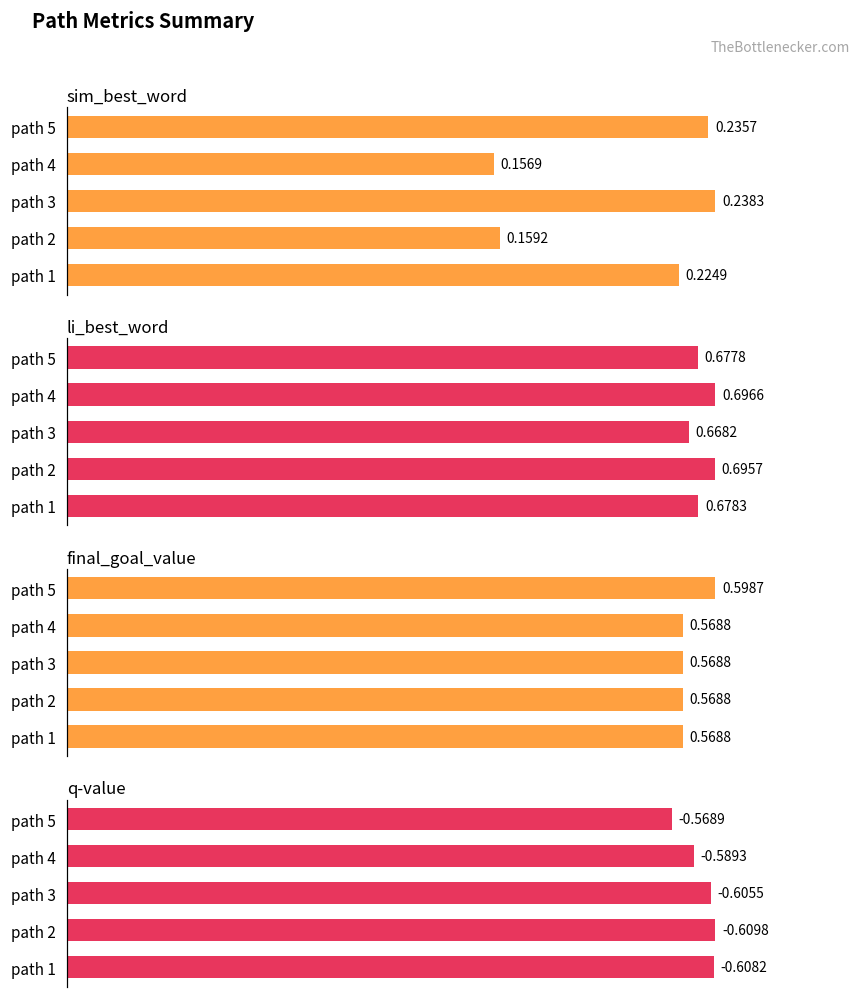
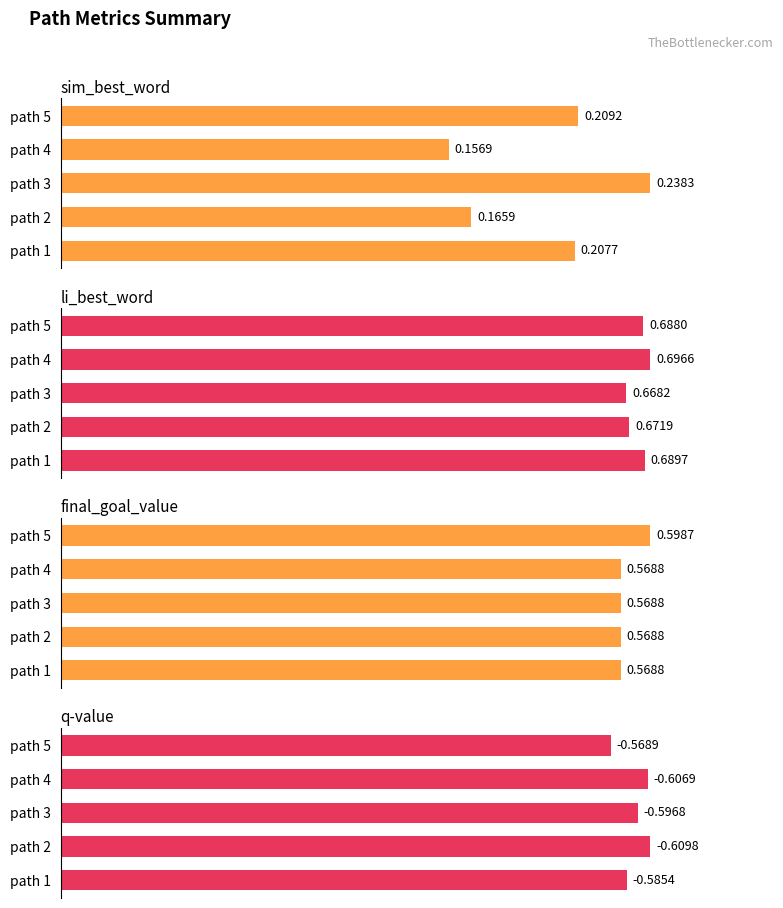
sim_best_word, path 5: 0.2357 -> 0.2092
sim_best_word, path 2: 0.1592 -> 0.1659
sim_best_word, path 1: 0.2249 -> 0.2077
li_best_word, path 5: 0.6778 -> 0.6880
li_best_word, path 2: 0.6957 -> 0.6719
li_best_word, path 1: 0.6783 -> 0.6897
q-value, path 4: -0.5893 -> -0.6069
q-value, path 3: -0.6055 -> -0.5968
q-value, path 1: -0.6082 -> -0.5854
